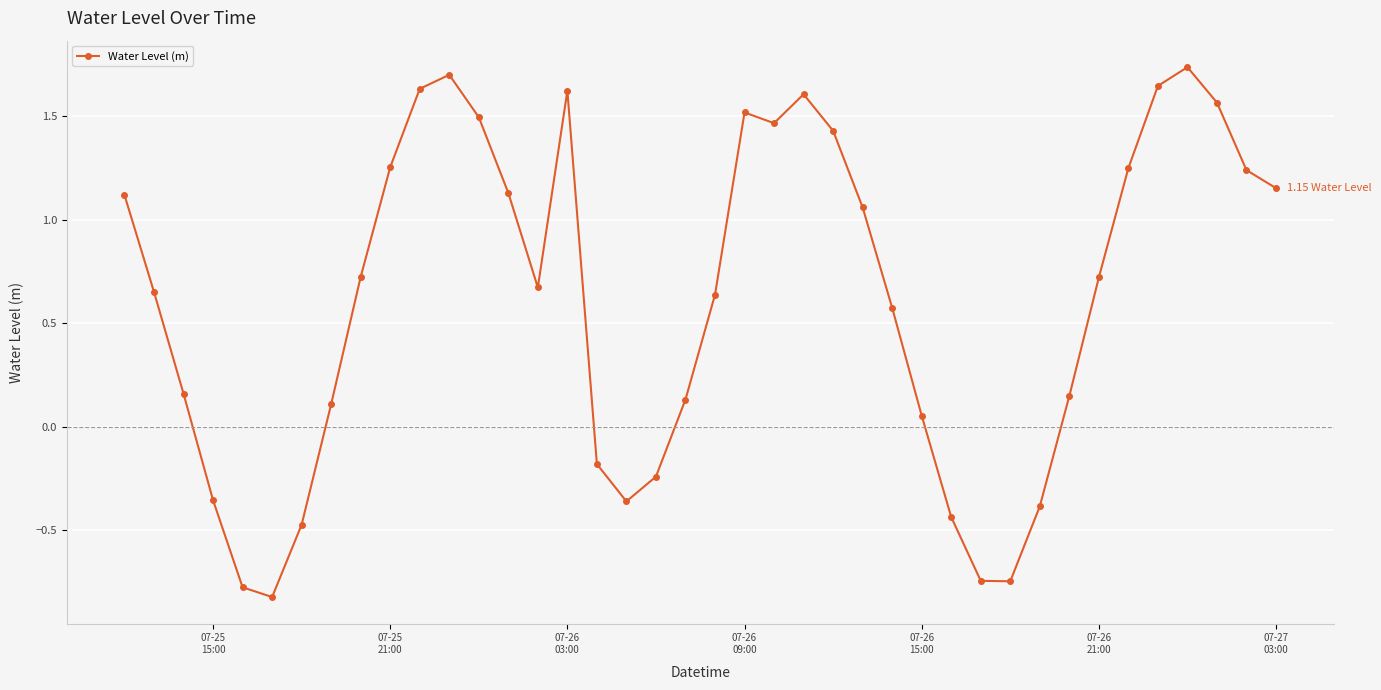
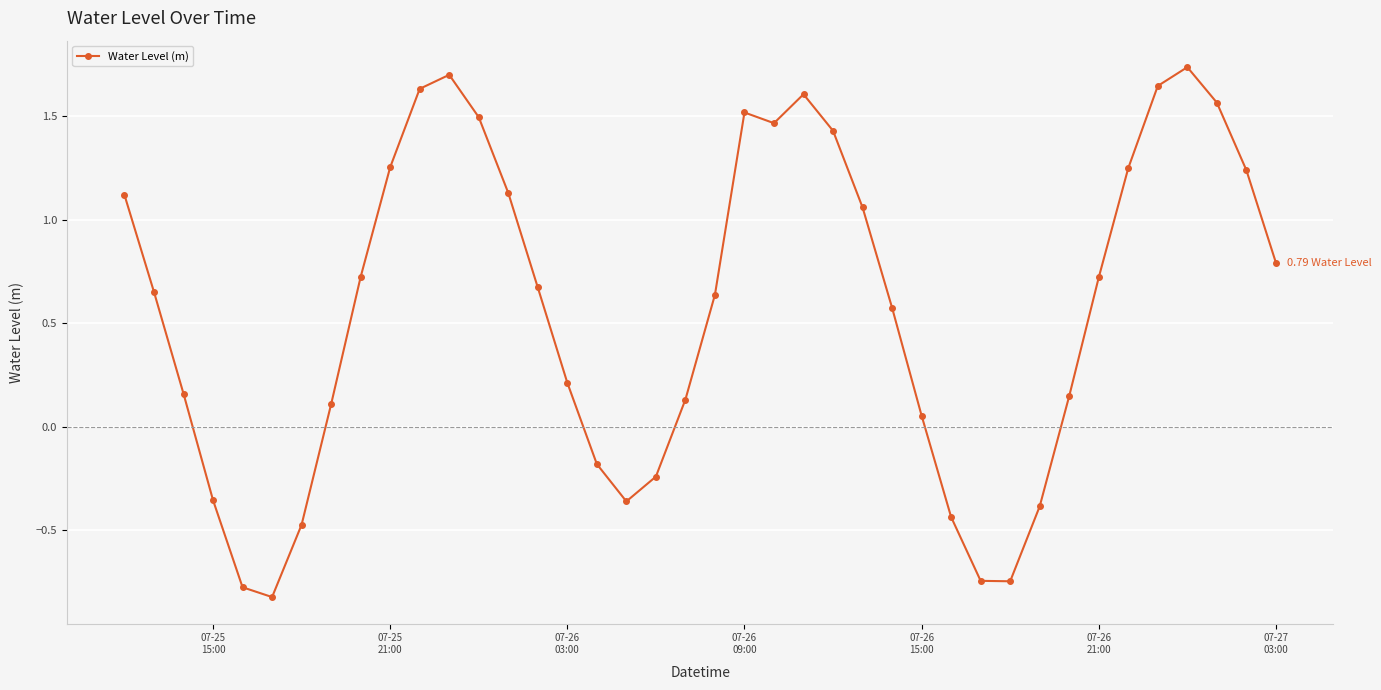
07-26 03:00: 1.62 -> 0.21
07-27 03:00: 1.15 -> 0.79
